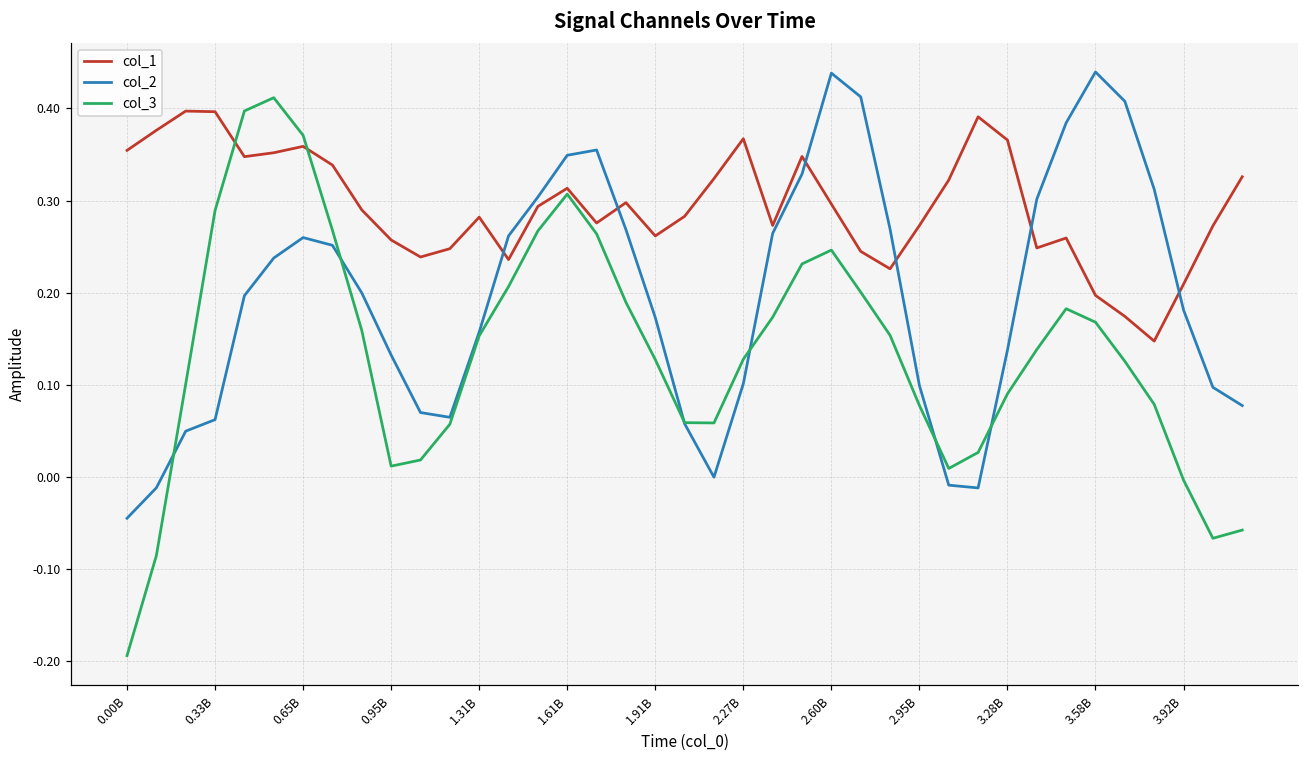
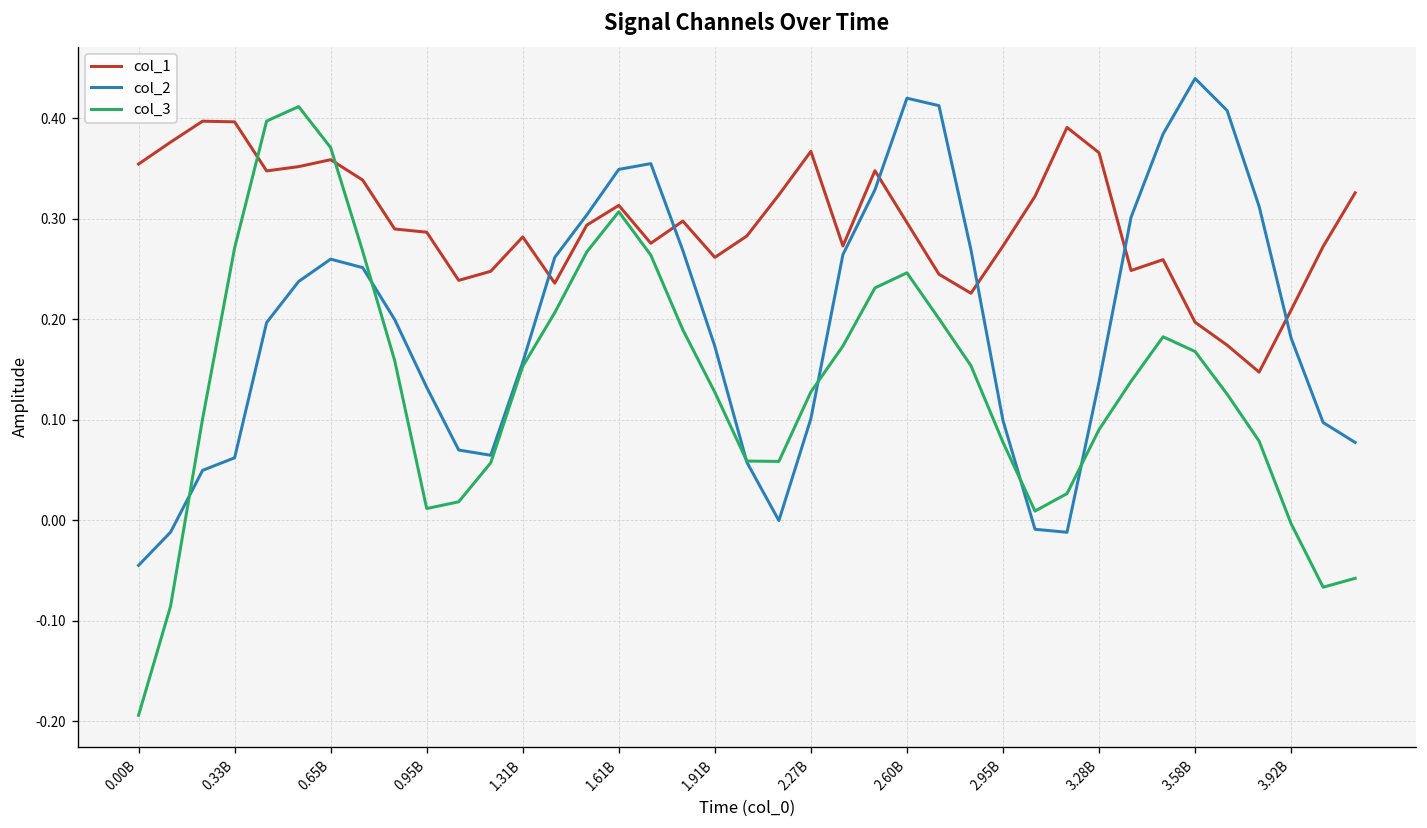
col_3, 0.33B: 0.29 -> 0.27
col_1, 0.95B: 0.26 -> 0.29
col_2, 2.60B: 0.44 -> 0.42
